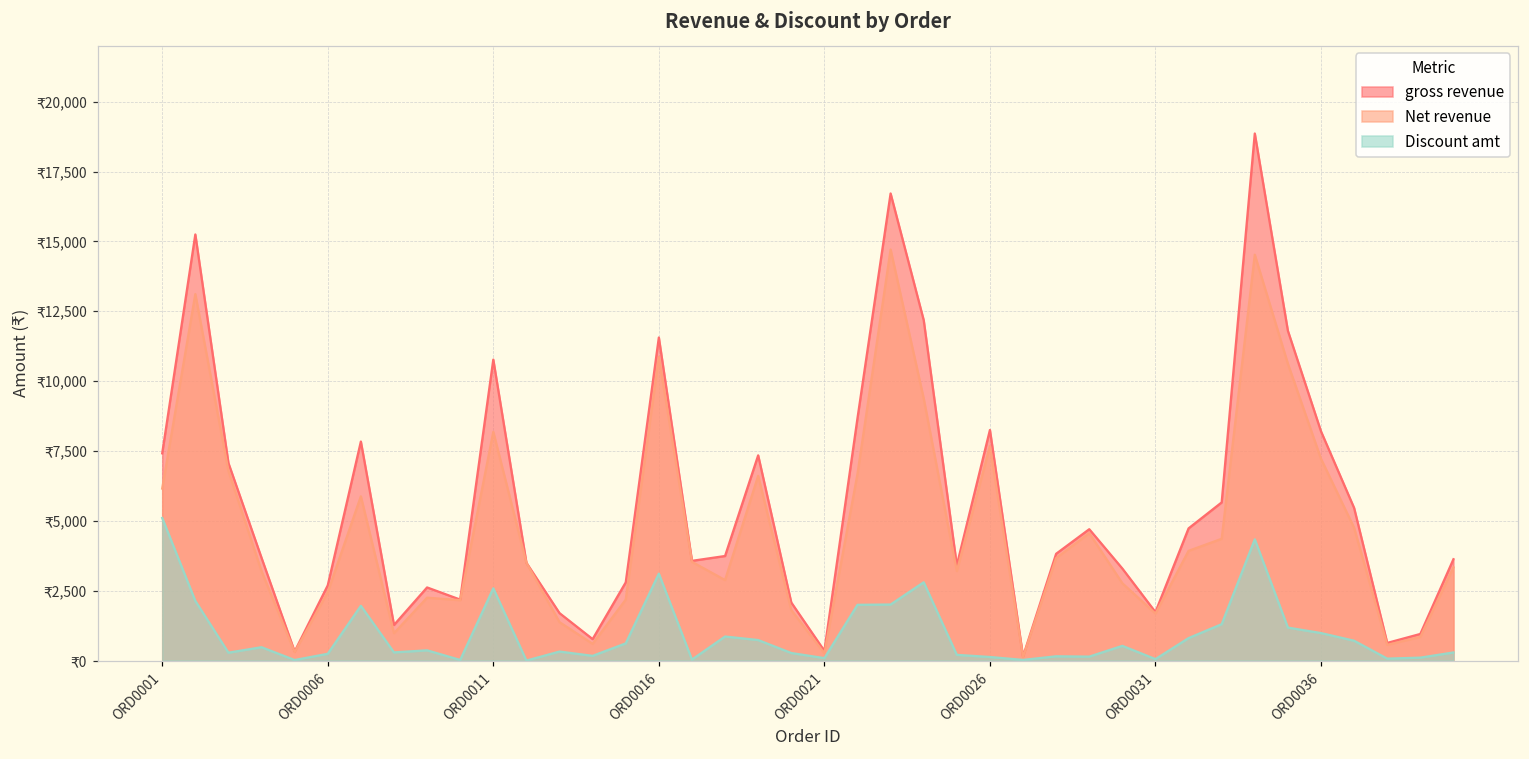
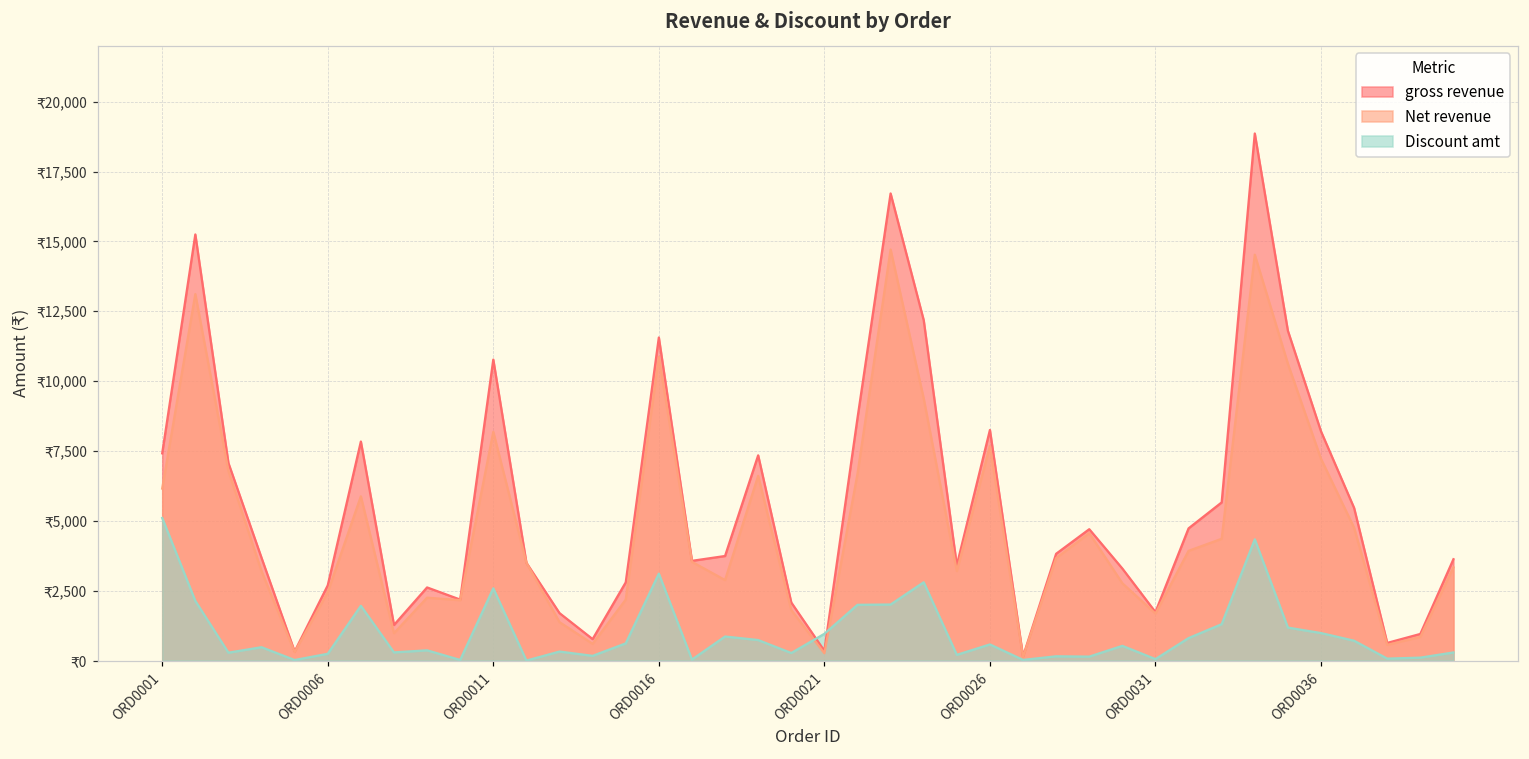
Discount amt, ORD0021: ₹100 -> ₹1,000
Discount amt, ORD0026: ₹100 -> ₹600
